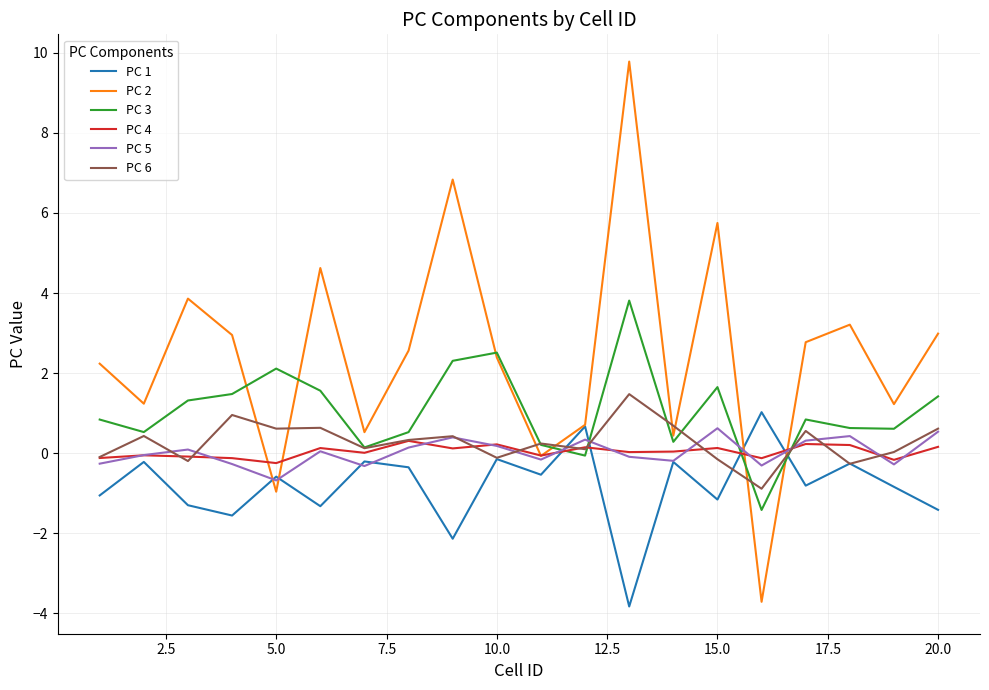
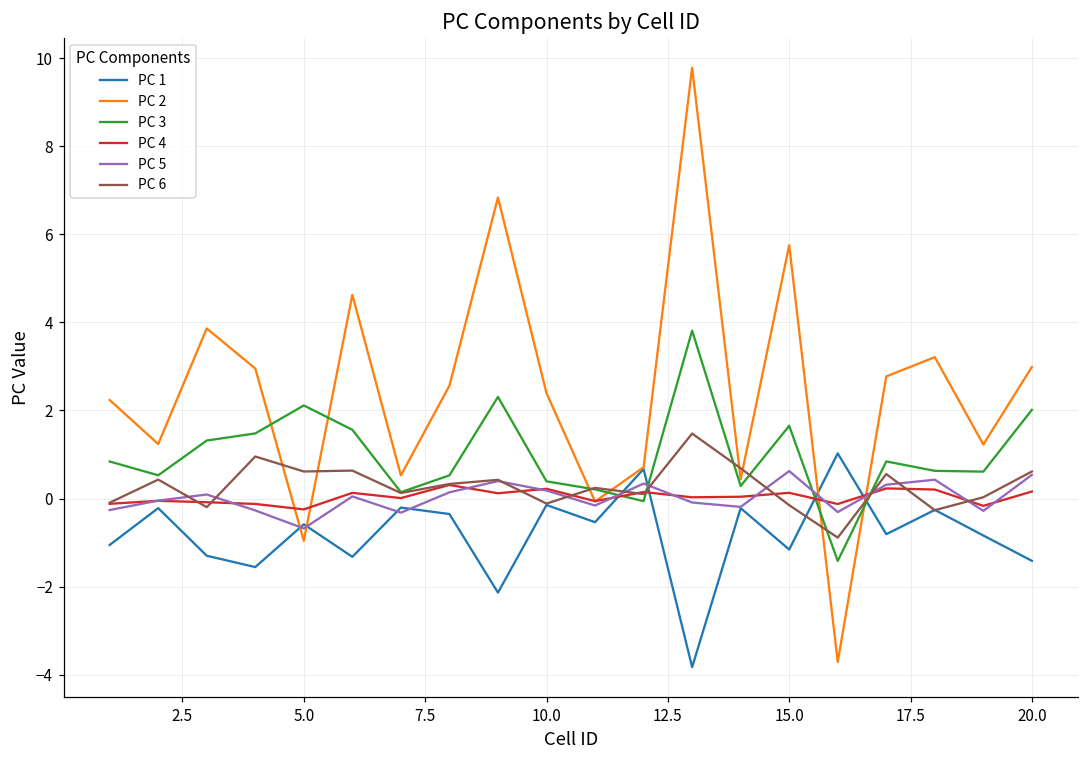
PC 3, 10.0: 2.5 -> 0.4
PC 3, 20.0: 1.4 -> 2.0
